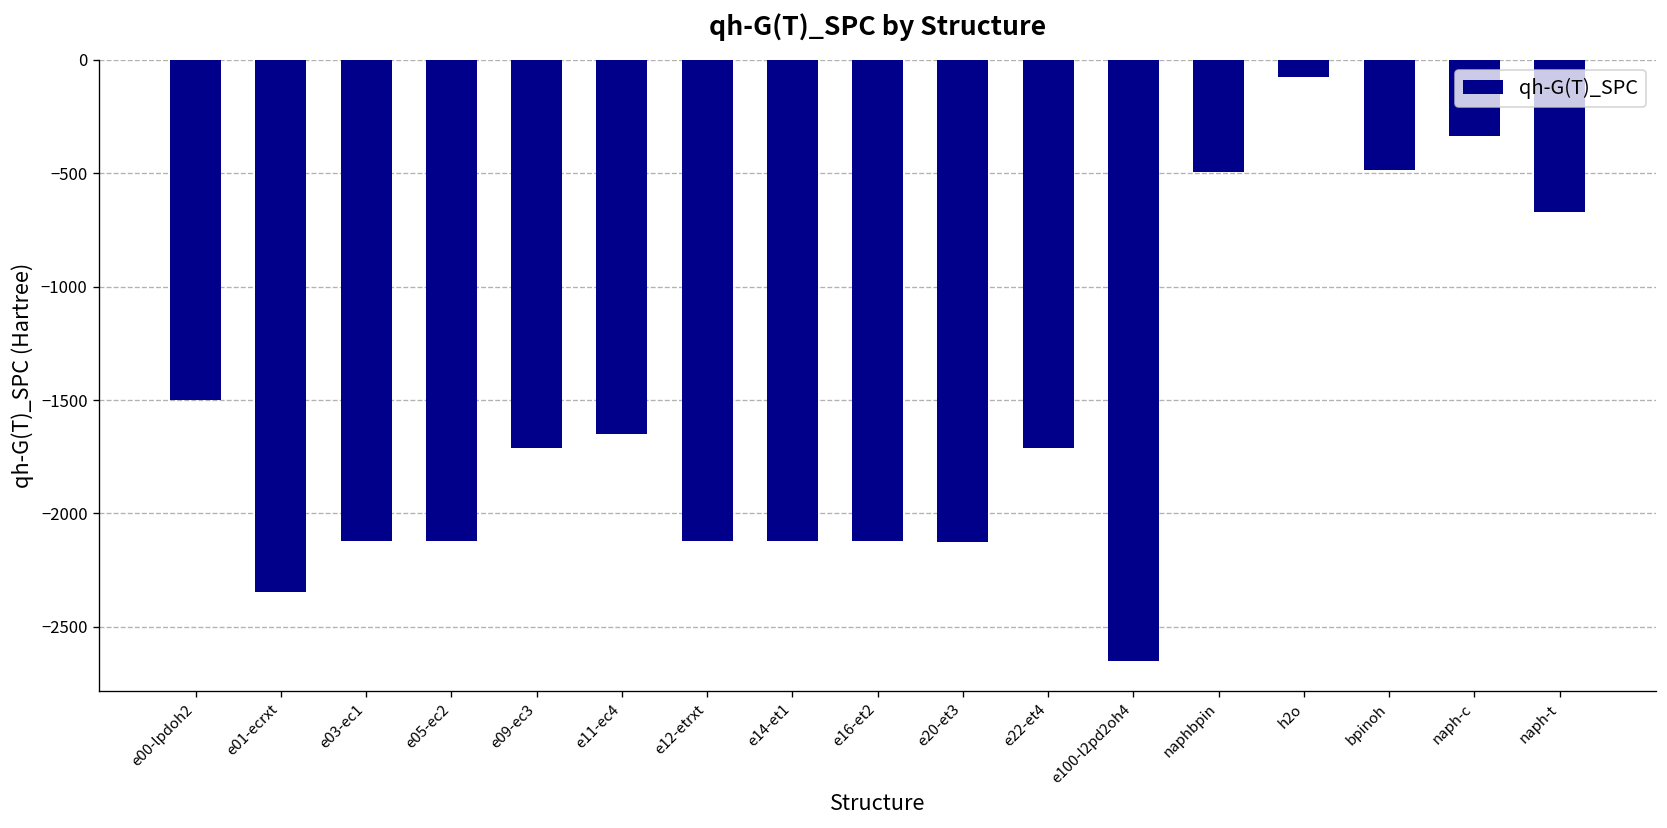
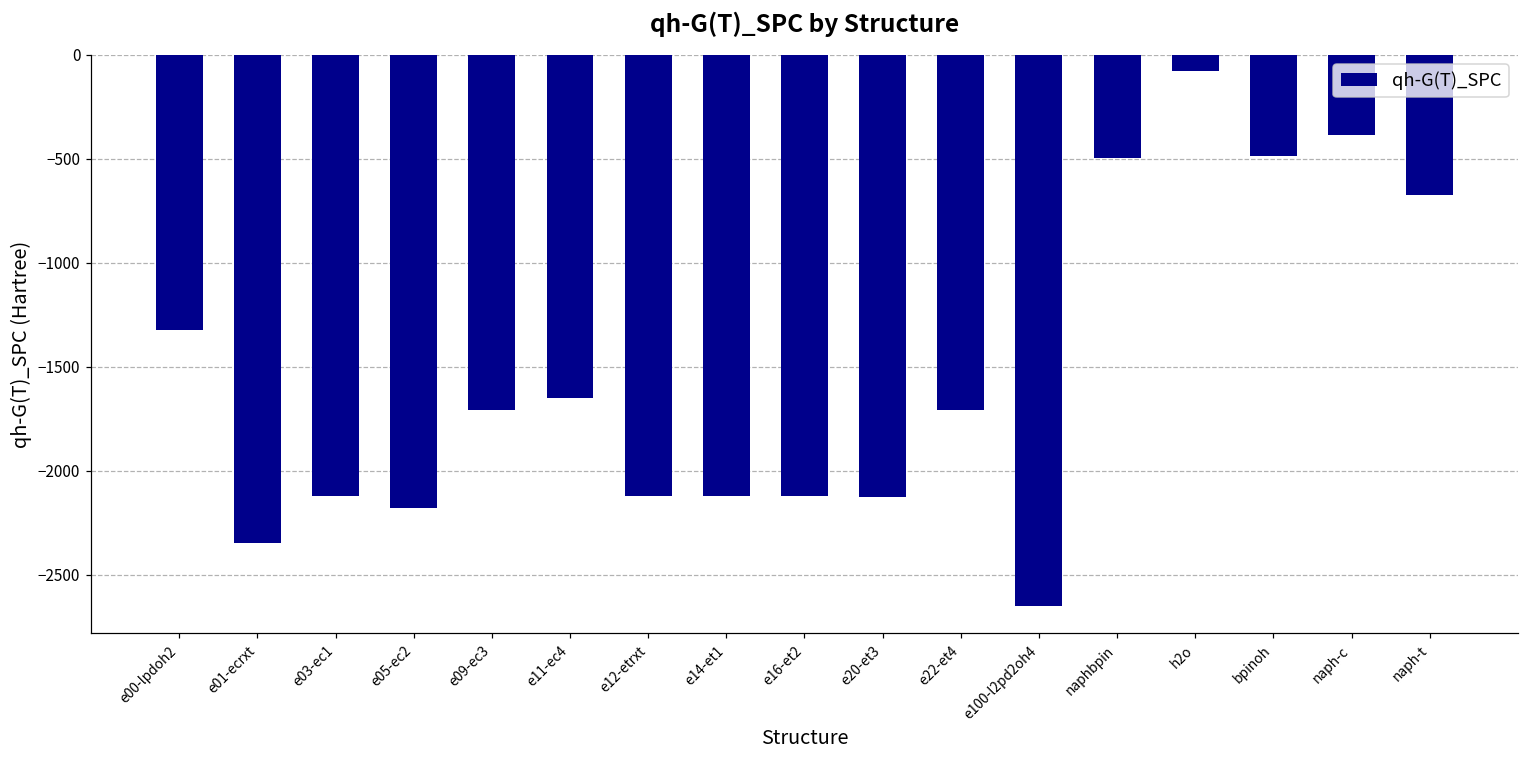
e00-lpdoh2: -1500 -> -1320
e05-ec2: -2120 -> -2180
naph-c: -340 -> -390
